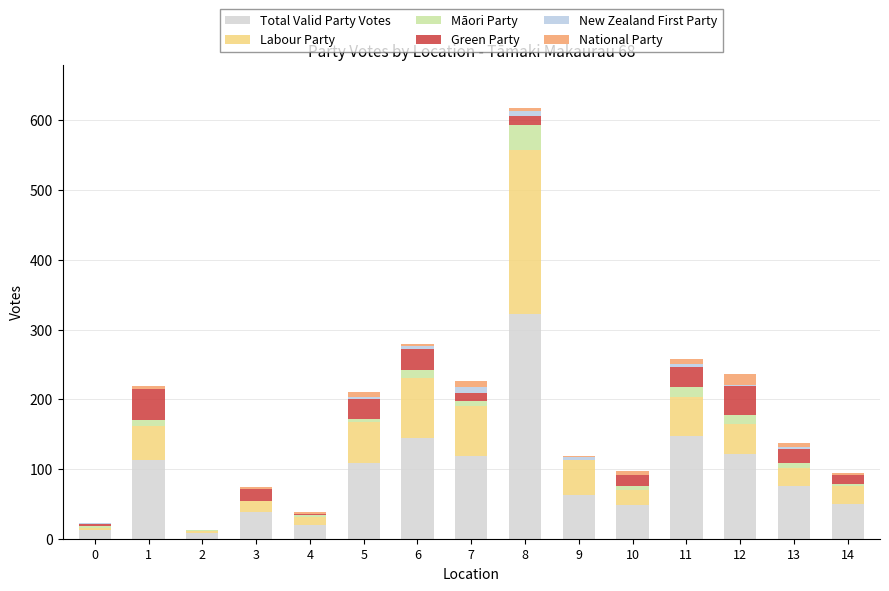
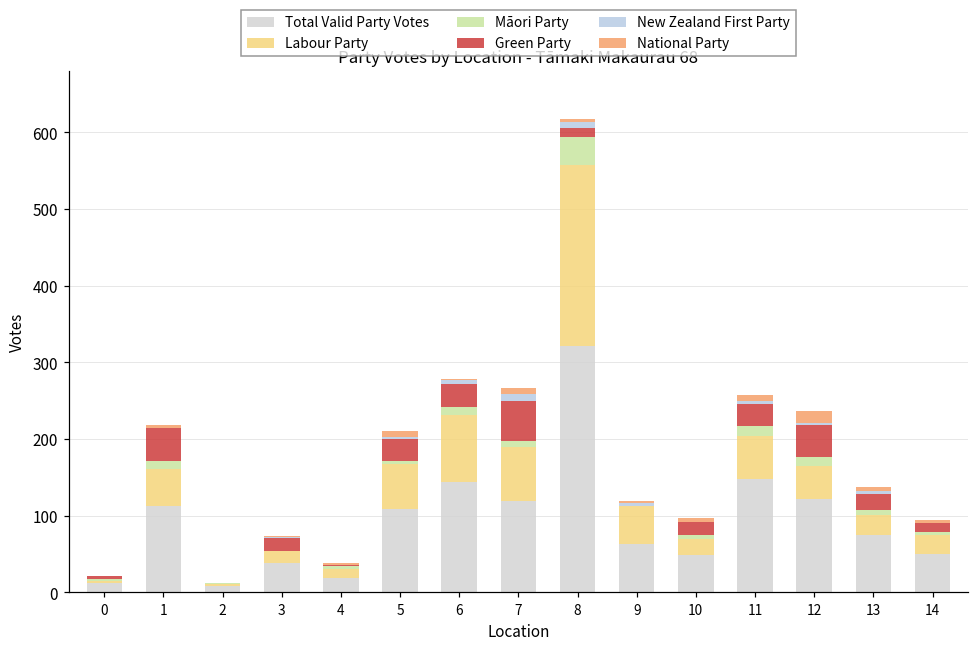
Green Party, 7: 10 -> 50
